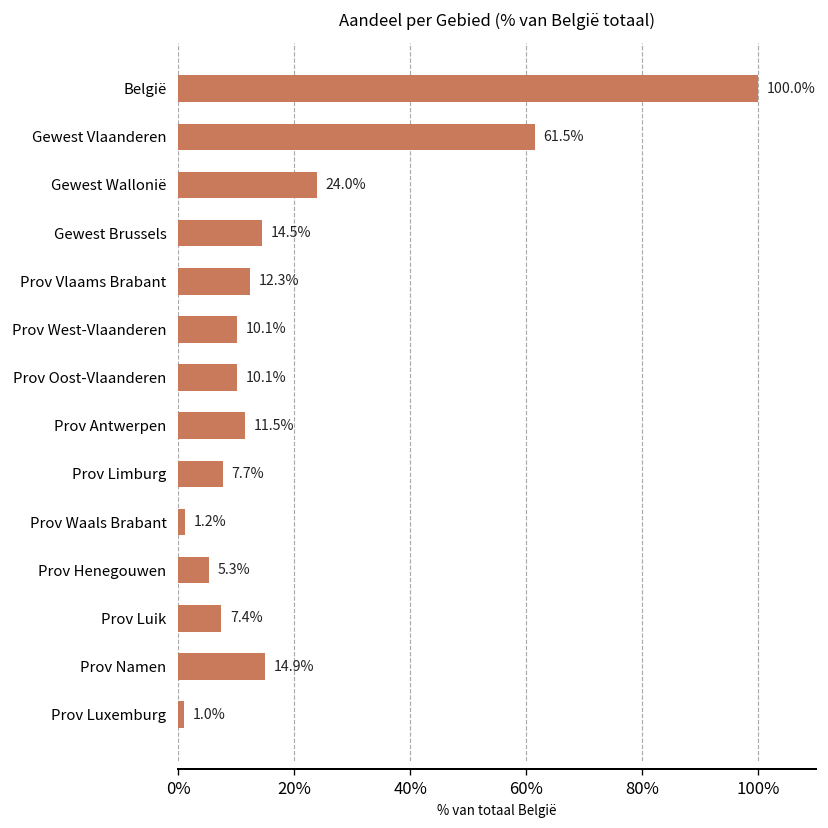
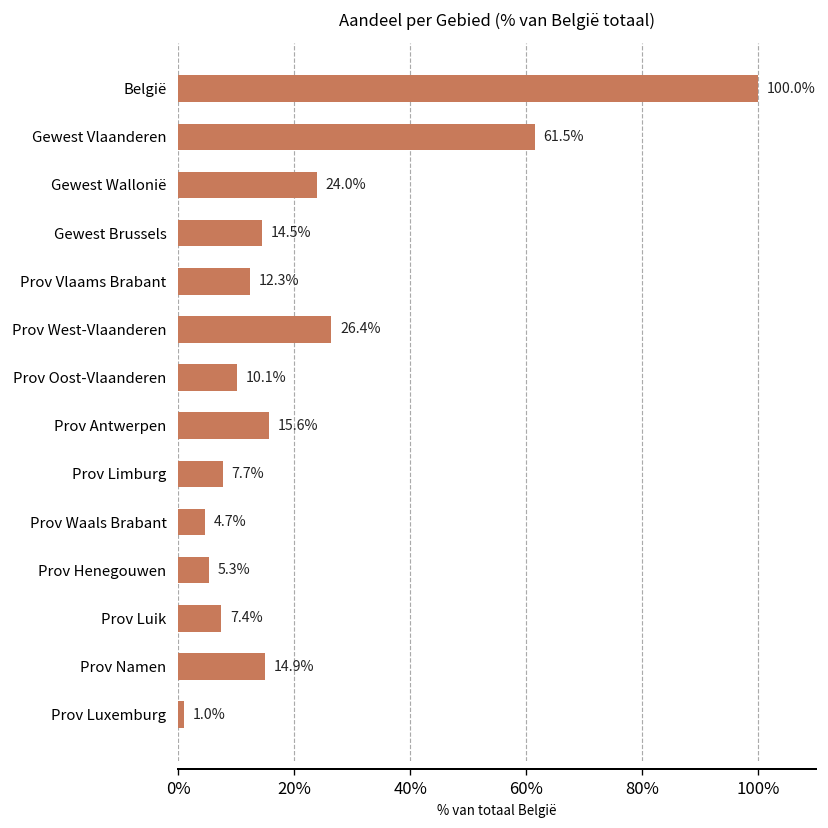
Prov West-Vlaanderen: 10.1% -> 26.4%
Prov Antwerpen: 11.5% -> 15.6%
Prov Waals Brabant: 1.2% -> 4.7%
